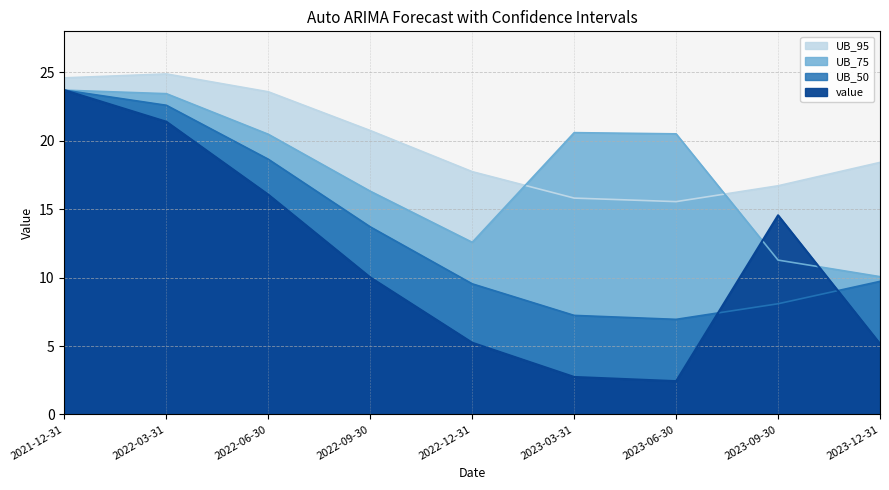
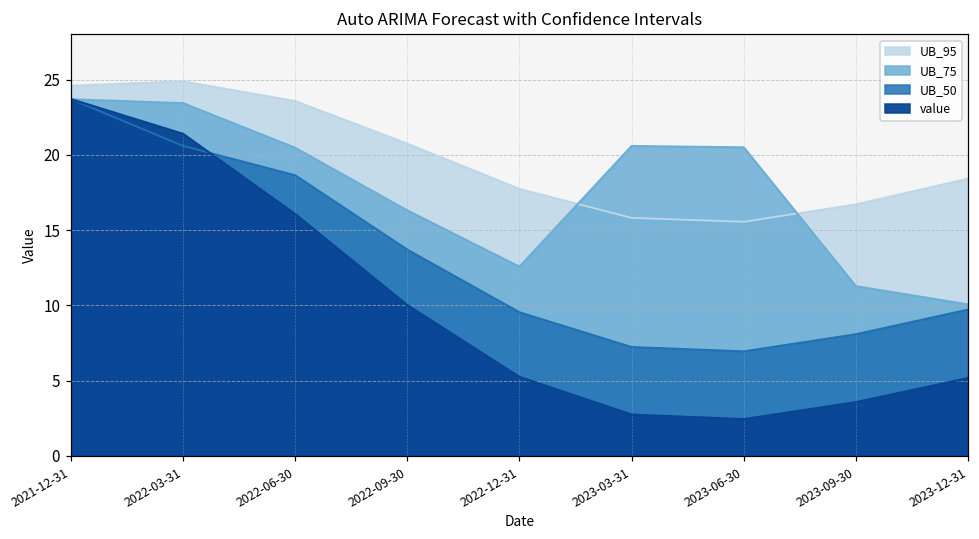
UB_50, 2022-03-31: 22.6 -> 20.6
value, 2023-09-30: 14.6 -> 3.6
